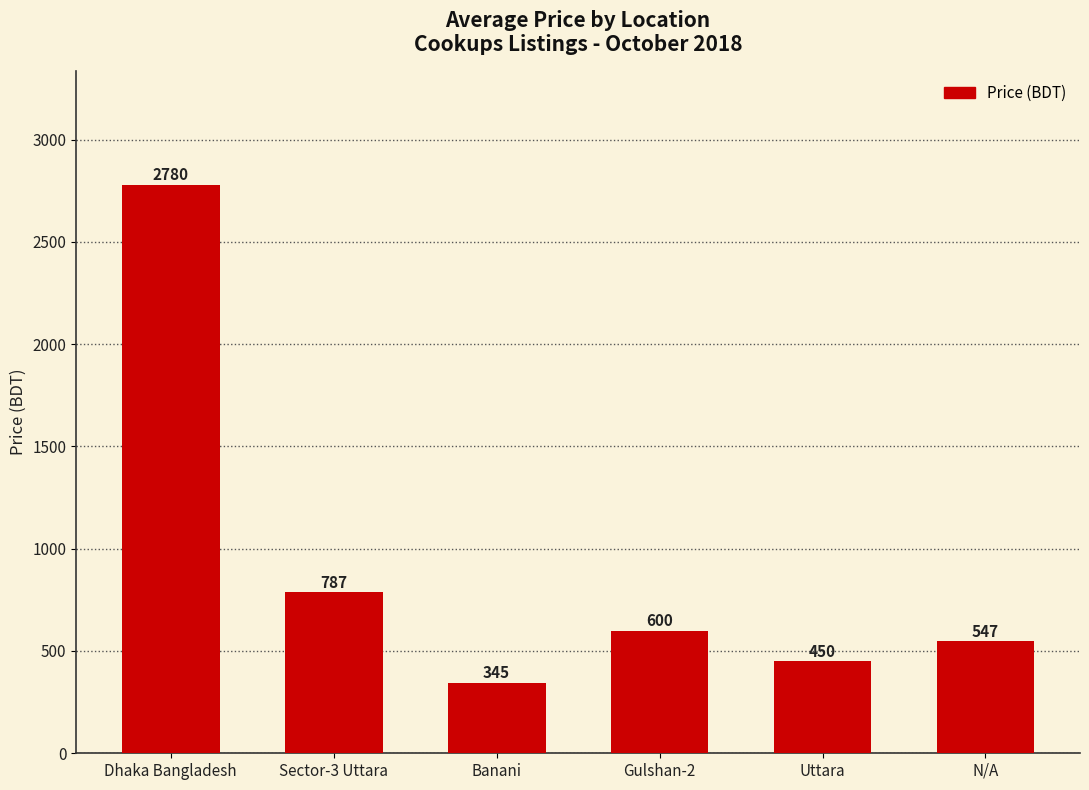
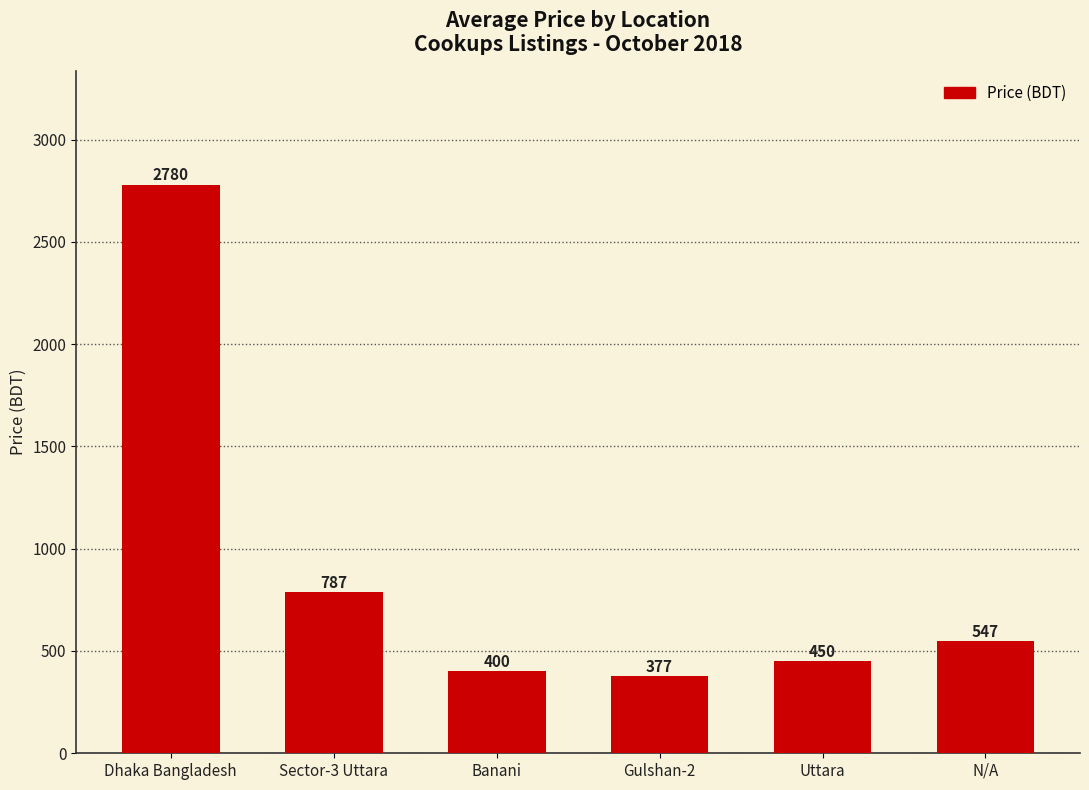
Banani: 345 -> 400
Gulshan-2: 600 -> 377
